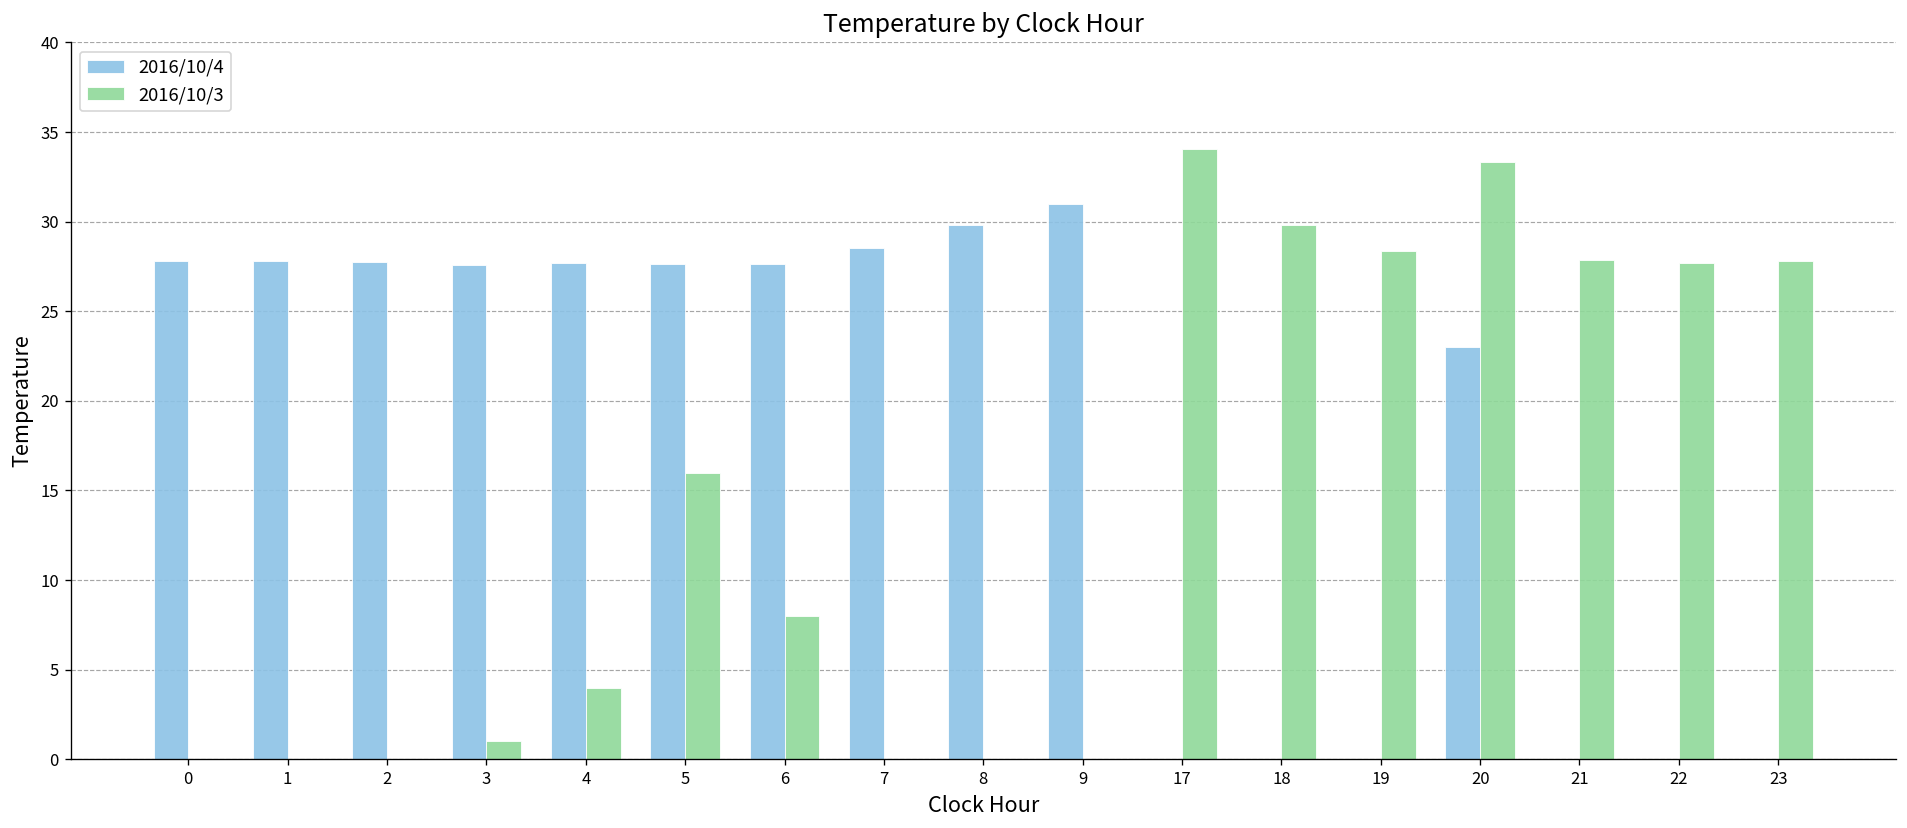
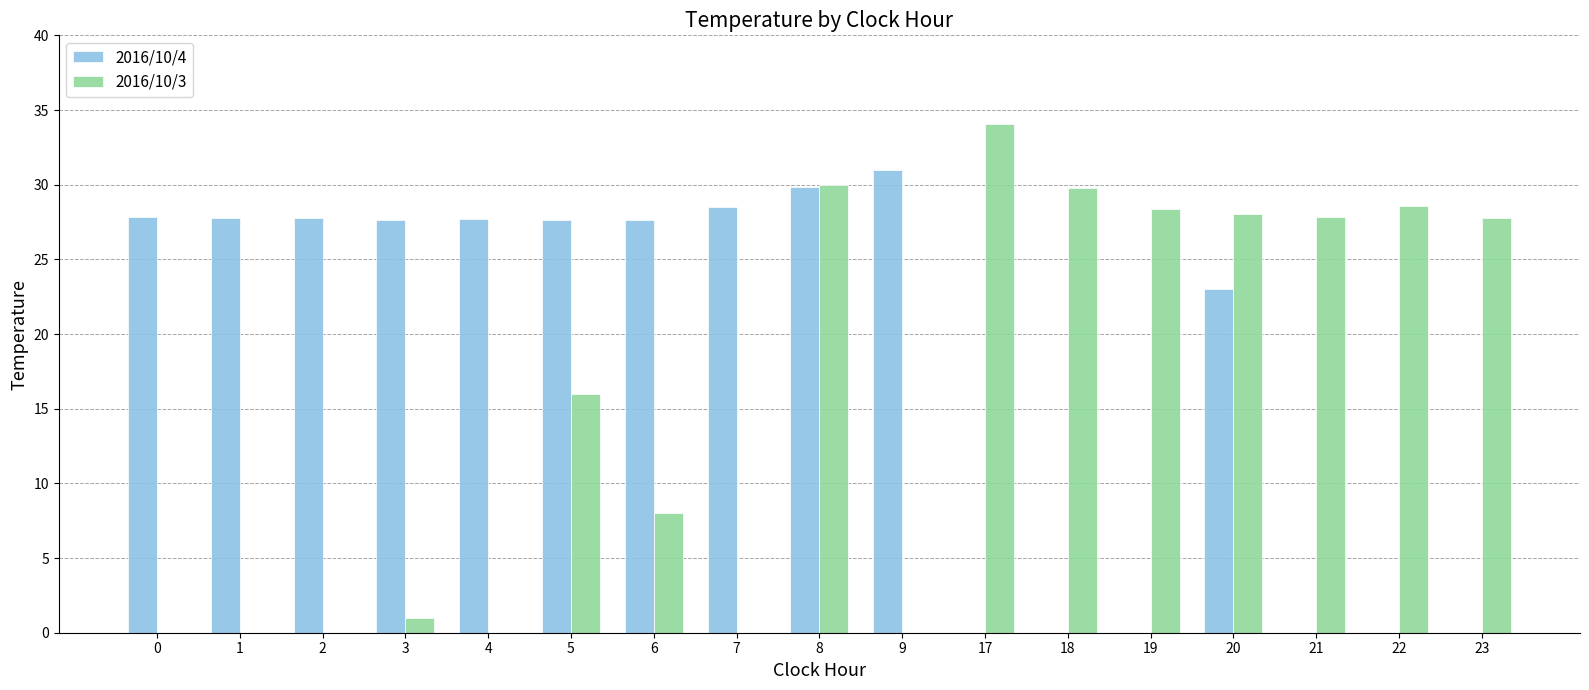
2016/10/3, 4: 4 -> 0
2016/10/3, 8: 0 -> 30
2016/10/3, 20: 33.3 -> 28.0
2016/10/3, 22: 27.7 -> 28.6
